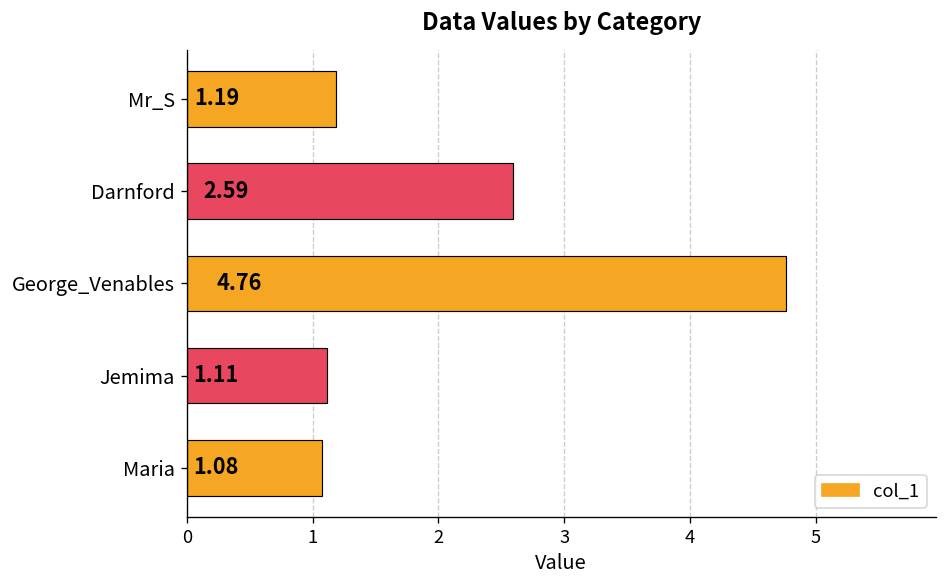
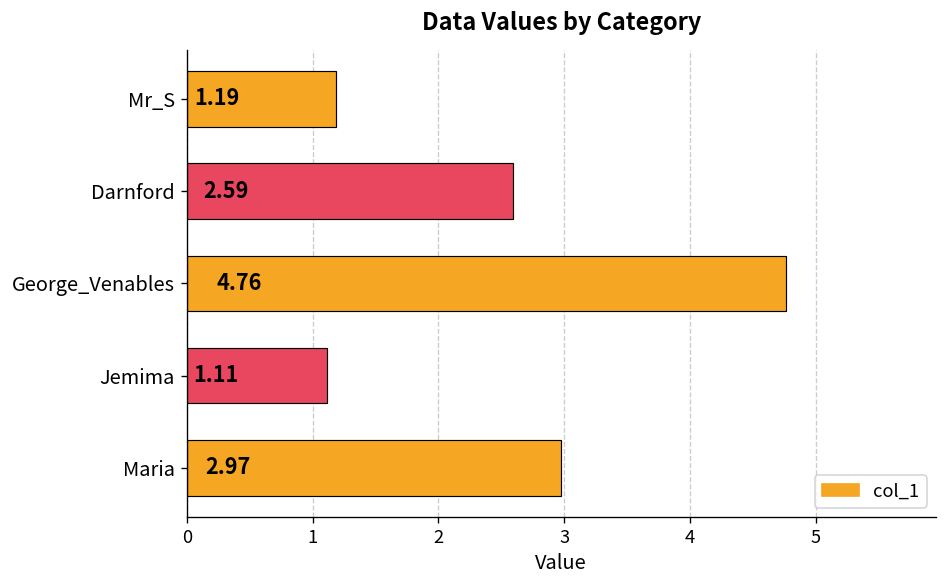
Maria: 1.08 -> 2.97
